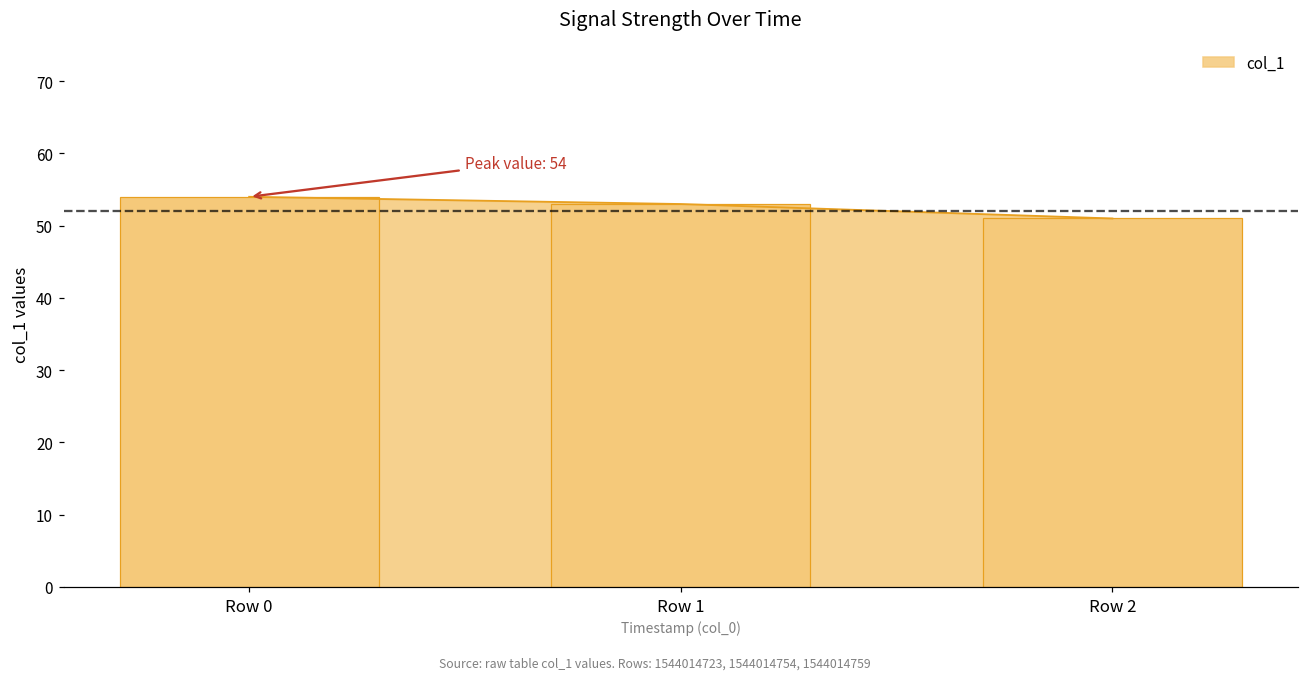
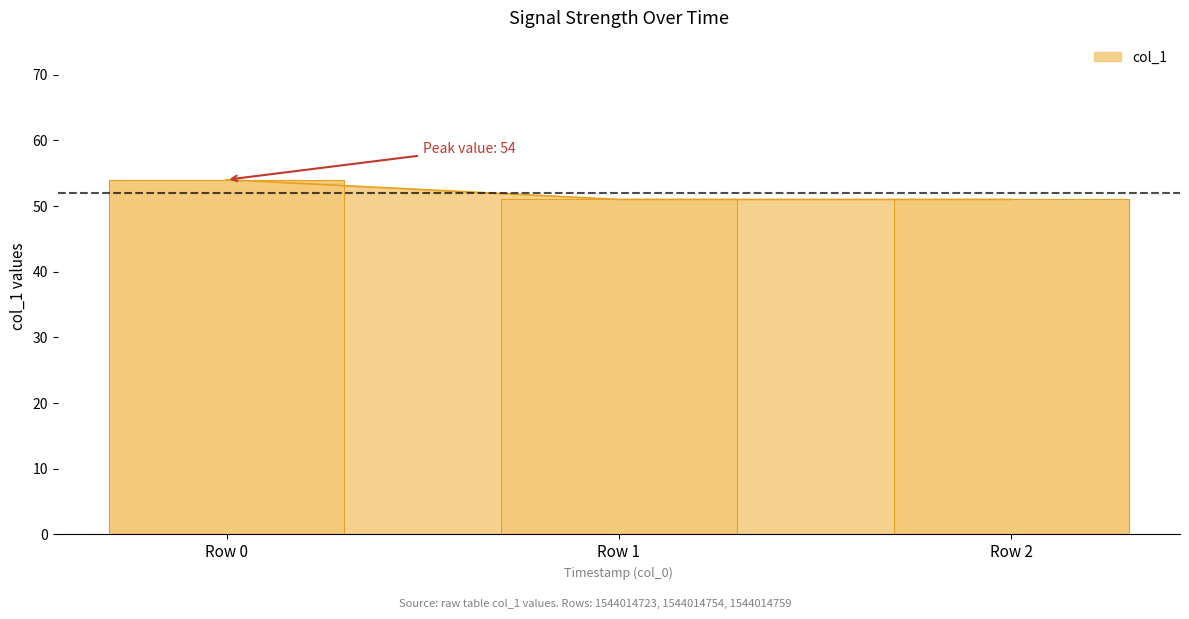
Row 1: 53 -> 51
